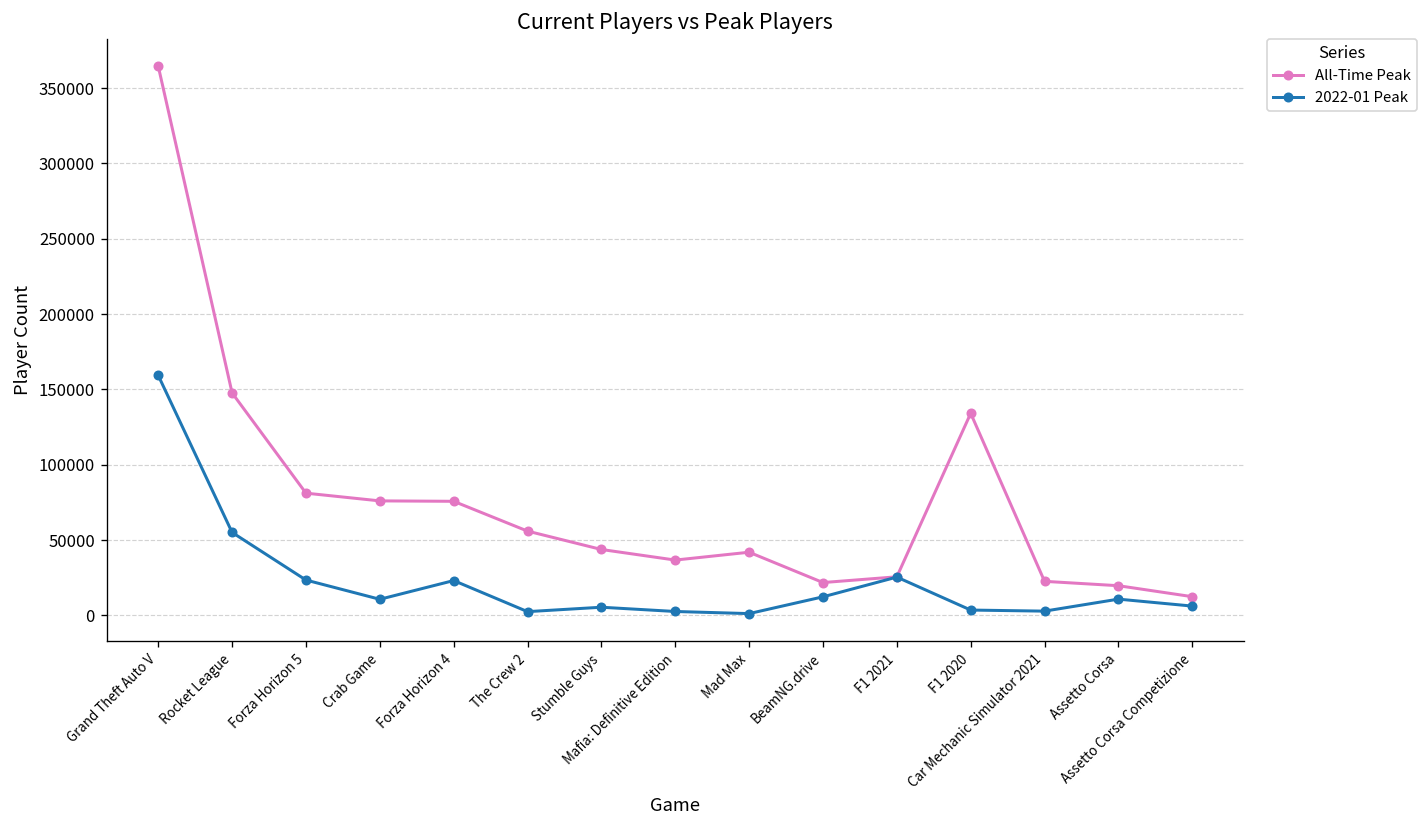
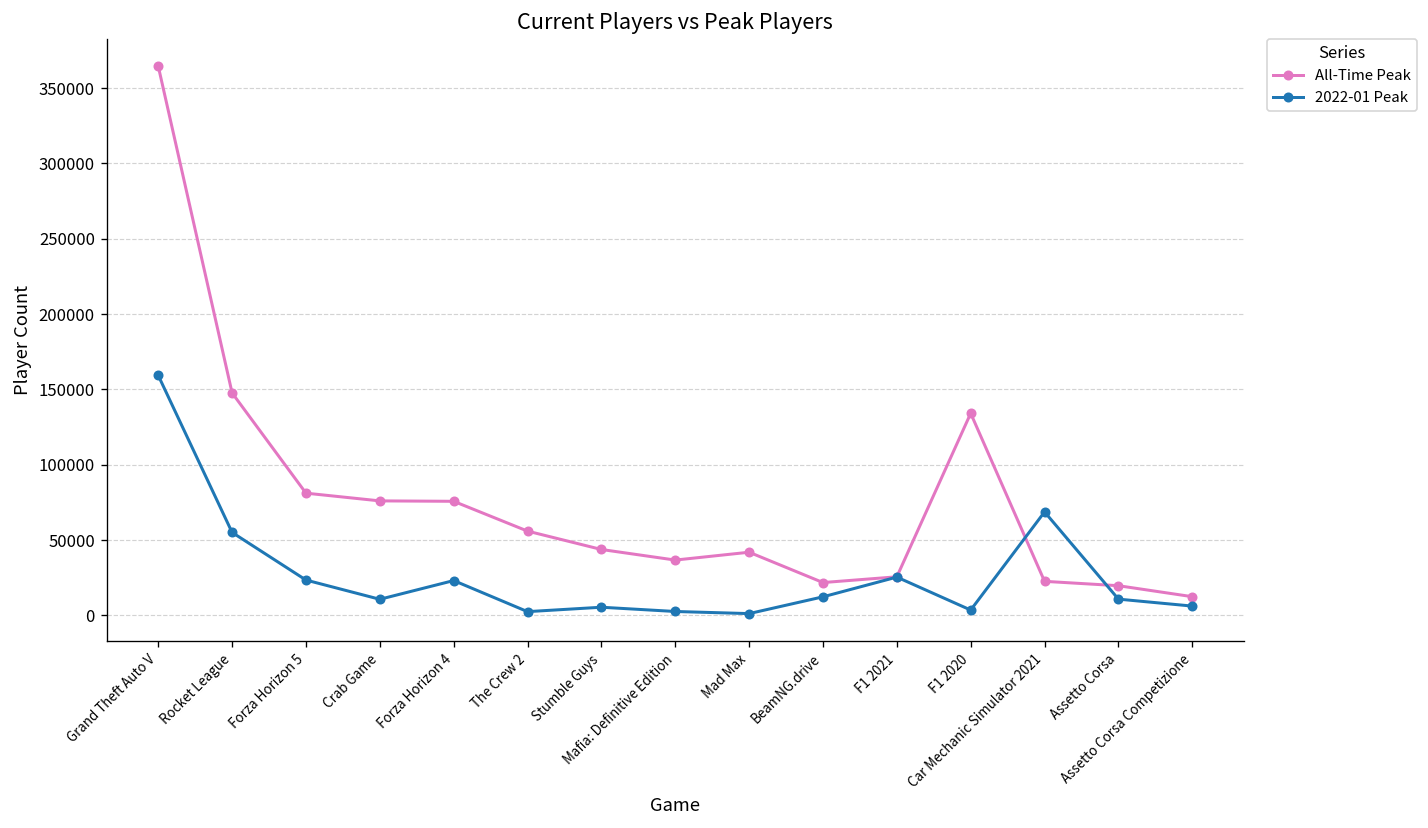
2022-01 Peak, Car Mechanic Simulator 2021: 3000 -> 69000
